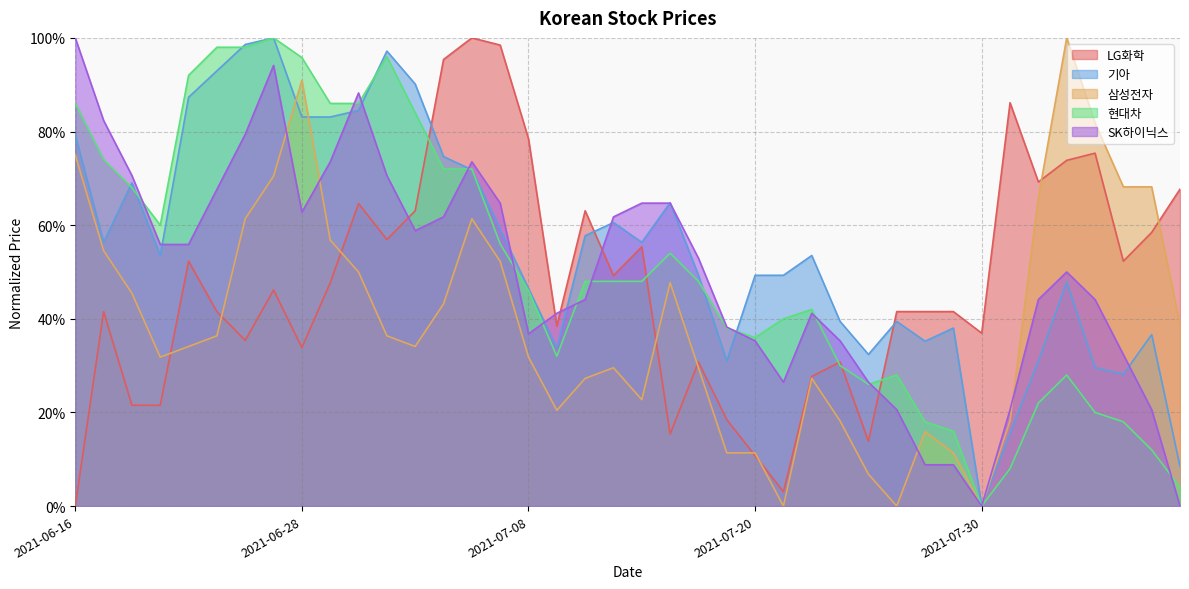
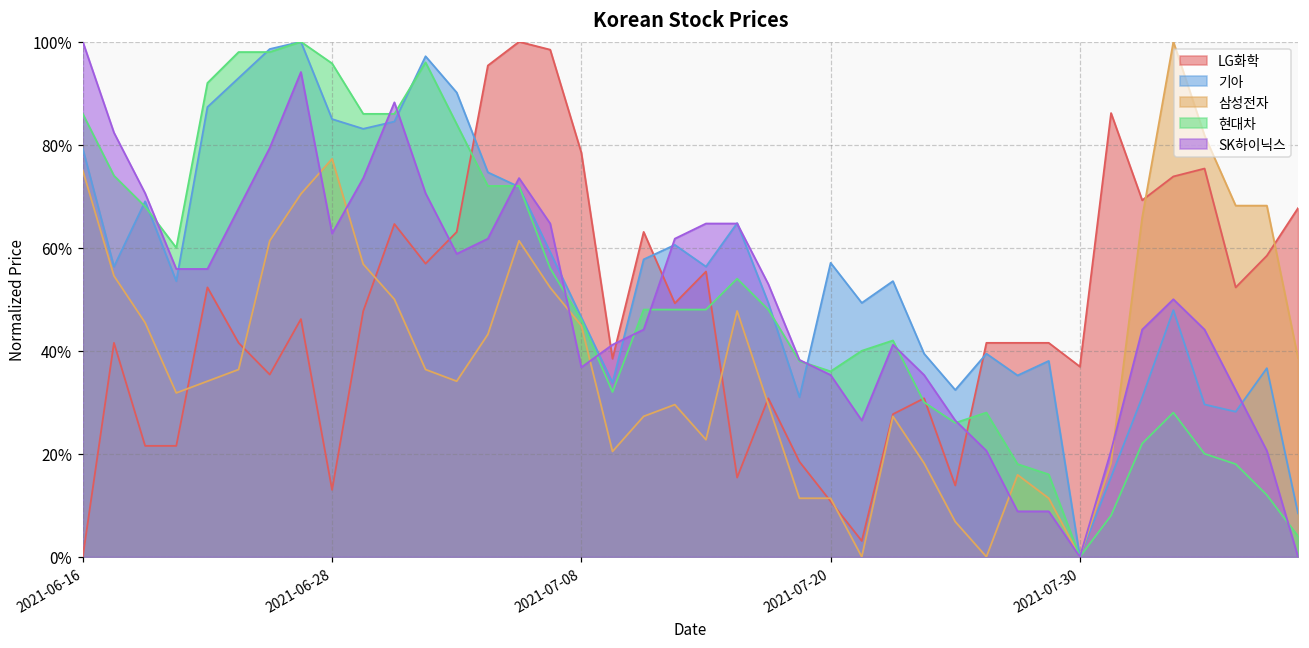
LG화학, 2021-06-28: 34% -> 13%
기아, 2021-06-28: 83% -> 85%
삼성전자, 2021-06-28: 91% -> 77%
삼성전자, 2021-07-08: 32% -> 45%
기아, 2021-07-20: 49% -> 57%
